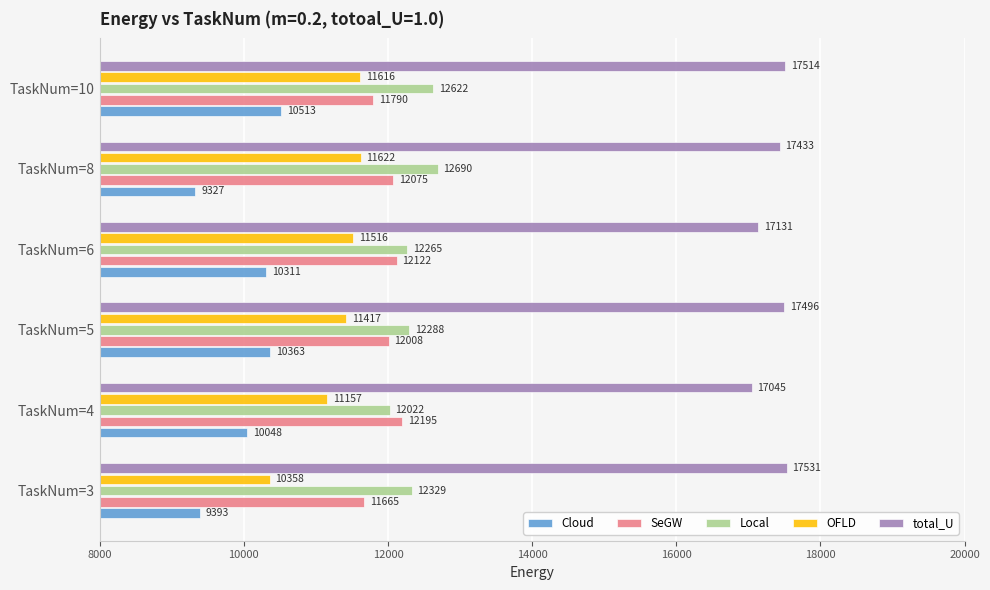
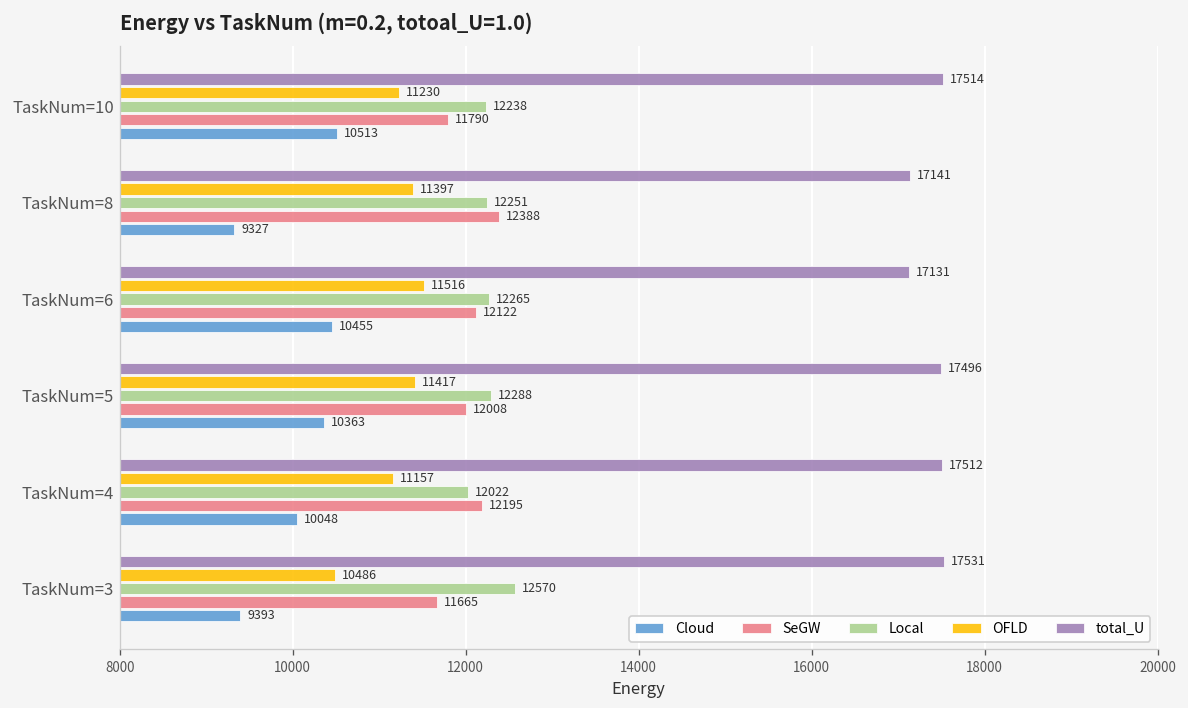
OFLD, TaskNum=10: 11616 -> 11230
Local, TaskNum=10: 12622 -> 12238
total_U, TaskNum=8: 17433 -> 17141
OFLD, TaskNum=8: 11622 -> 11397
Local, TaskNum=8: 12690 -> 12251
SeGW, TaskNum=8: 12075 -> 12388
Cloud, TaskNum=6: 10311 -> 10455
total_U, TaskNum=4: 17045 -> 17512
OFLD, TaskNum=3: 10358 -> 10486
Local, TaskNum=3: 12329 -> 12570
